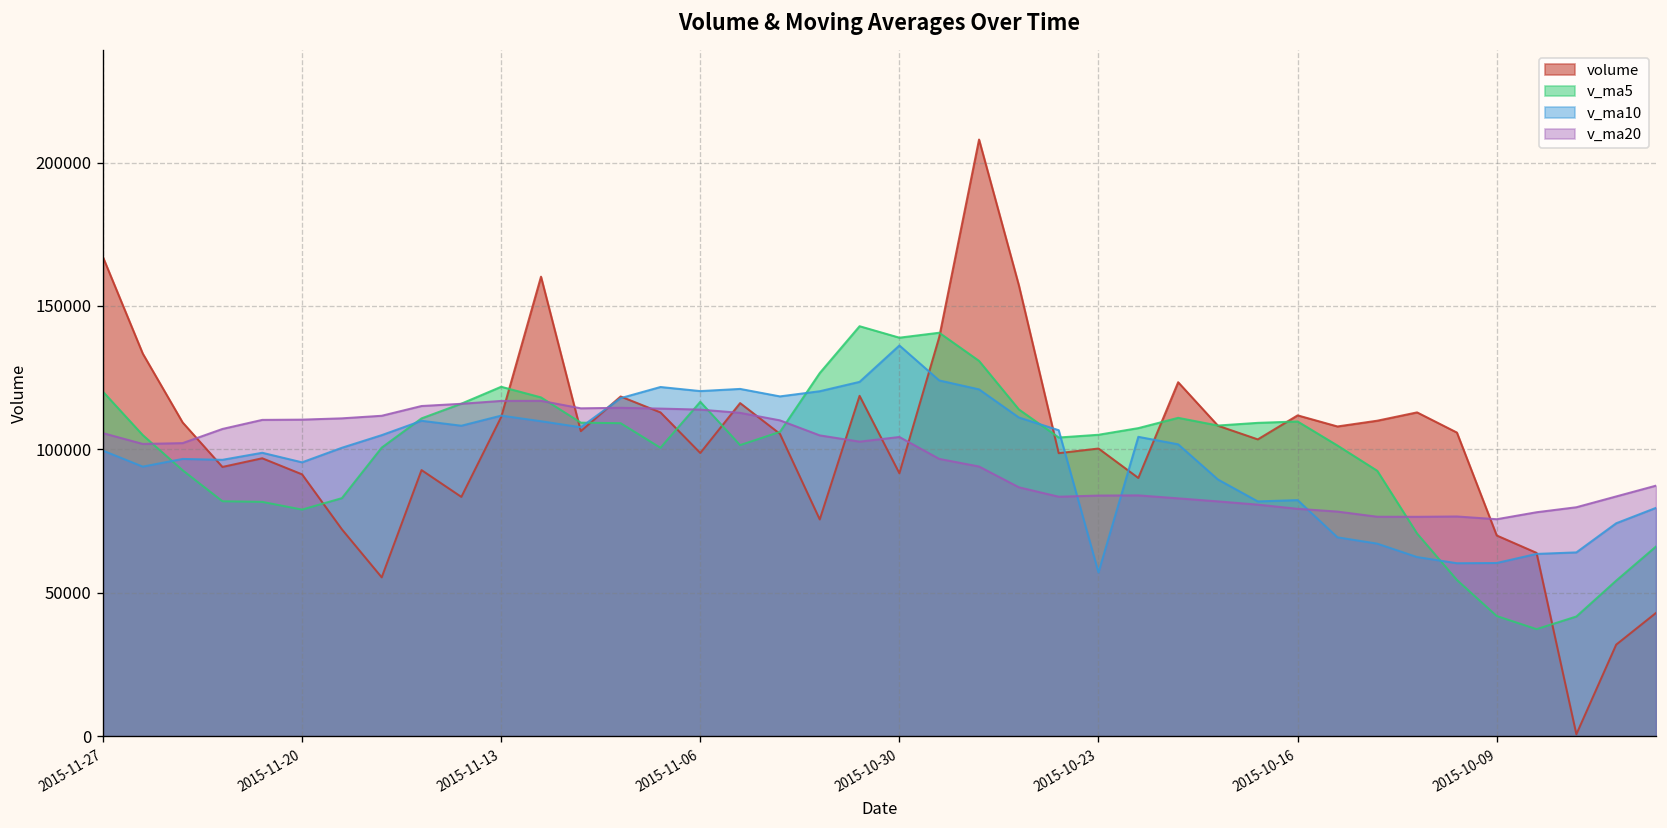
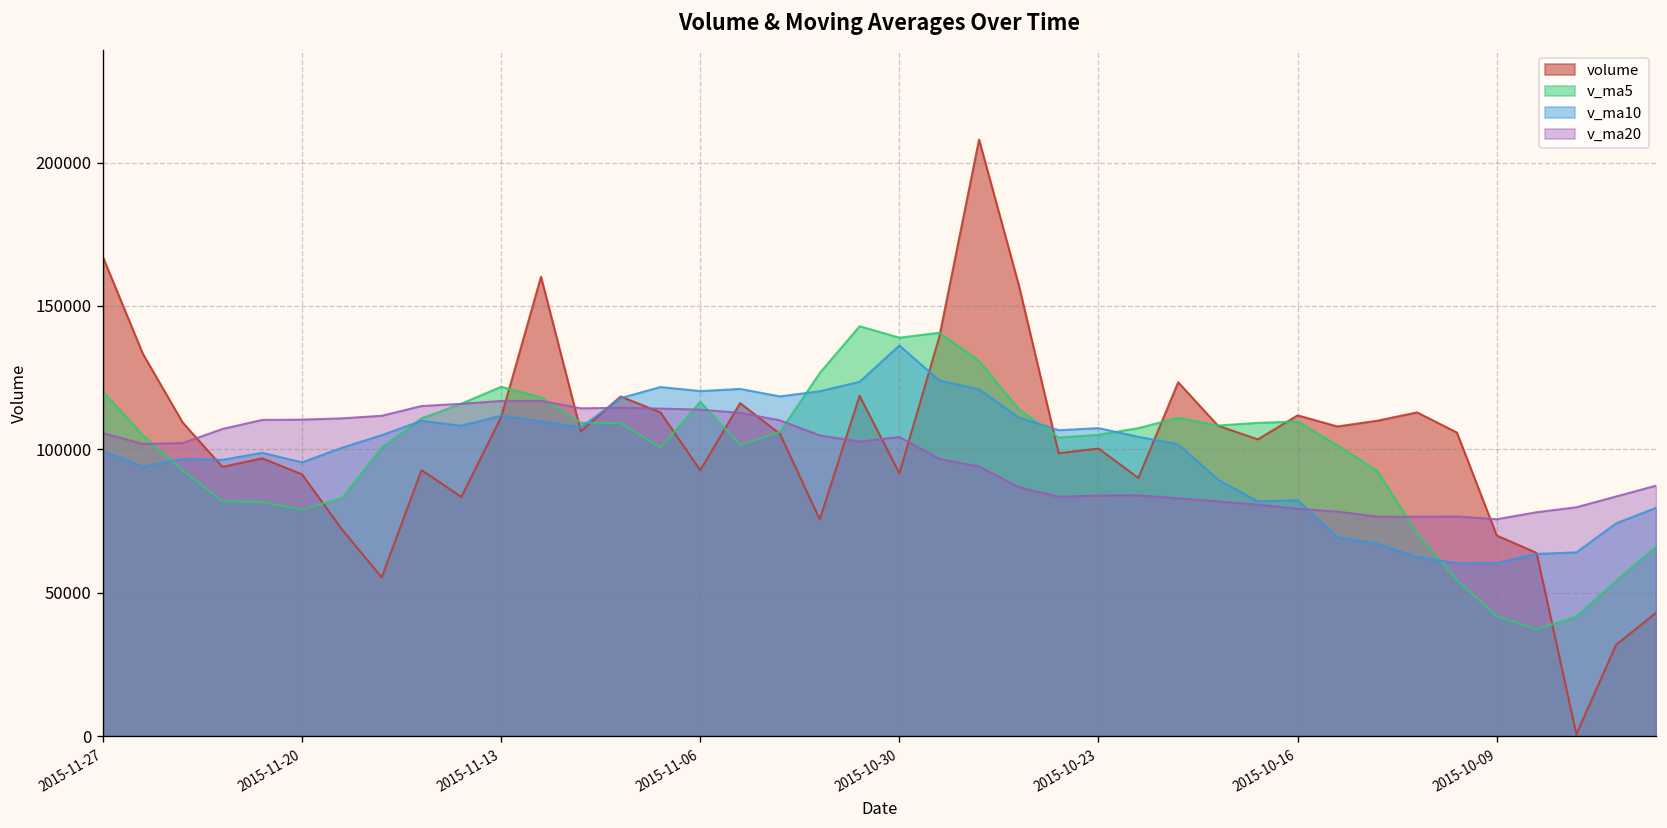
volume, 2015-11-06: 99000 -> 93000
v_ma10, 2015-10-23: 57000 -> 107000
